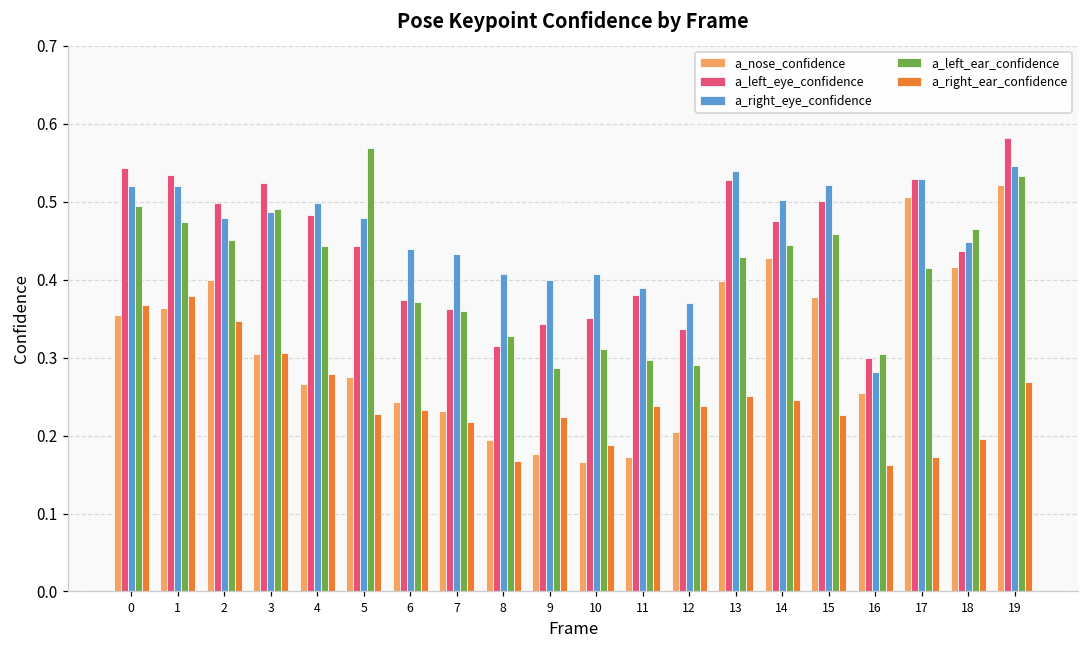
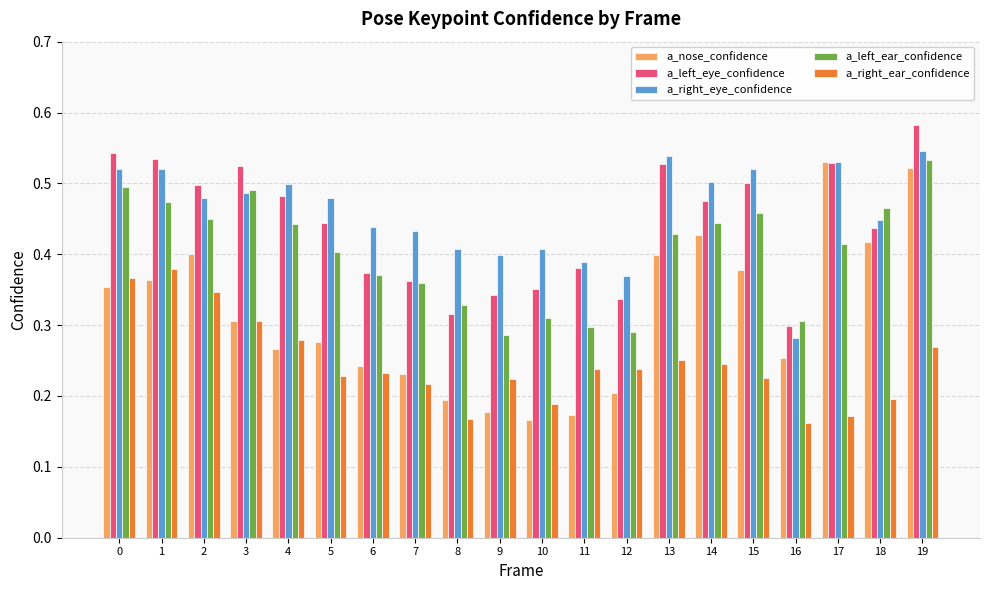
a_left_ear_confidence, 5: 0.57 -> 0.40
a_nose_confidence, 17: 0.51 -> 0.53
